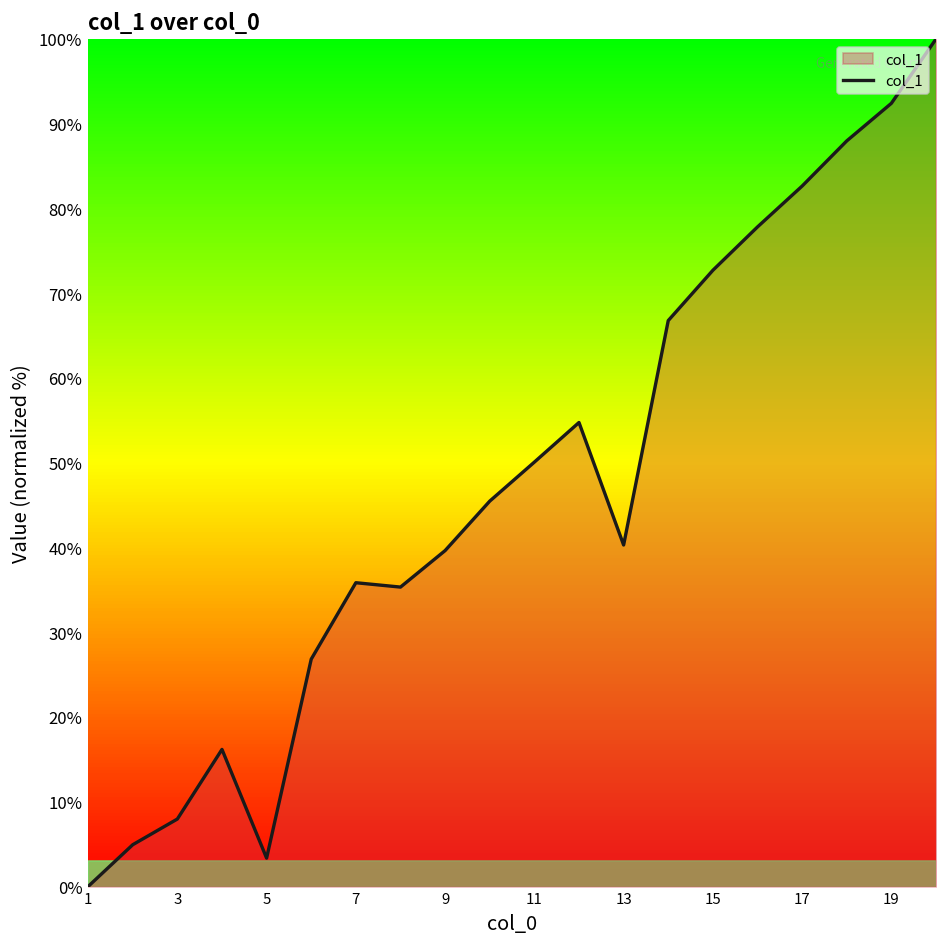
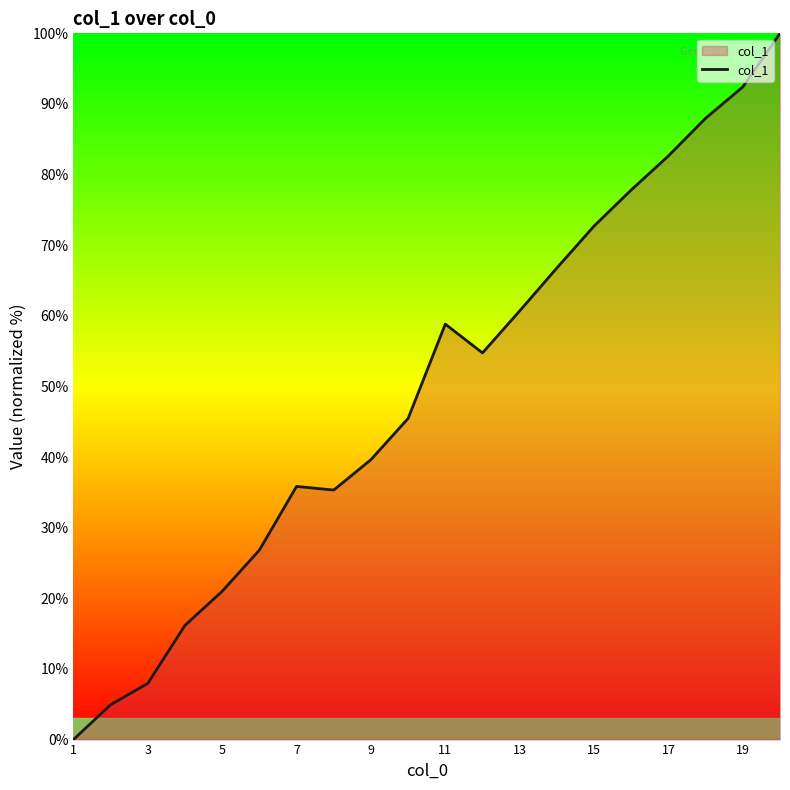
5: 3% -> 21%
11: 50% -> 59%
13: 40% -> 61%
